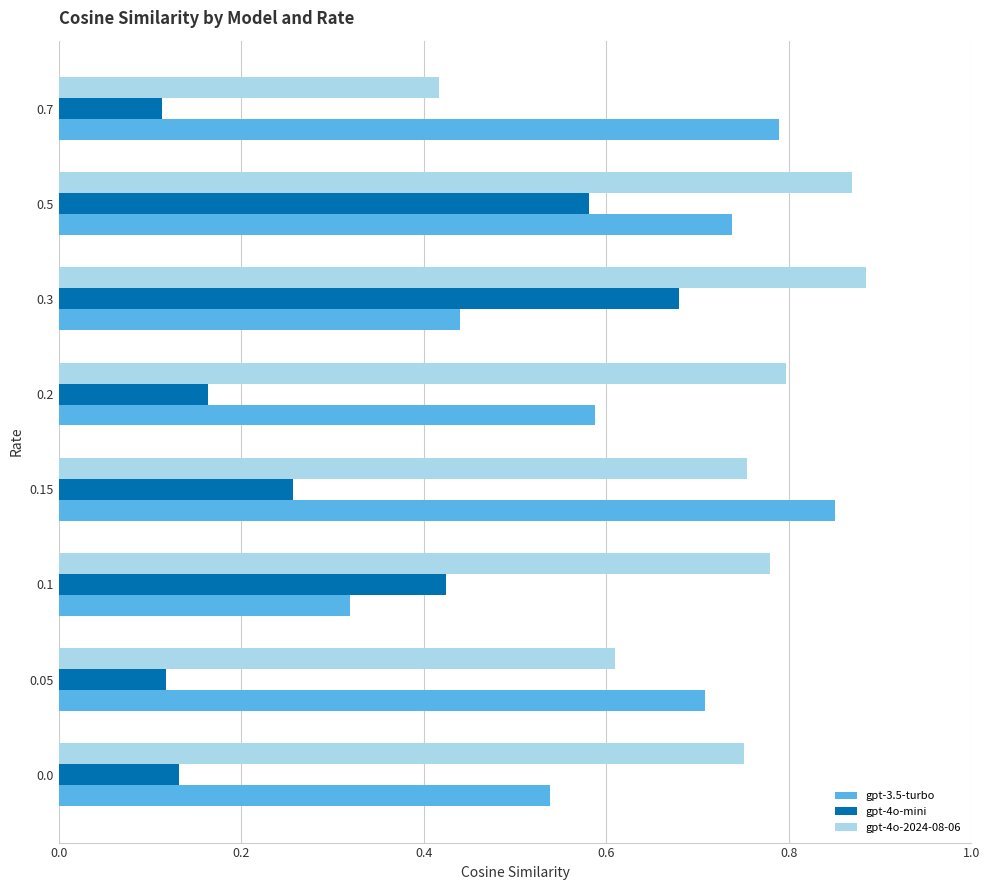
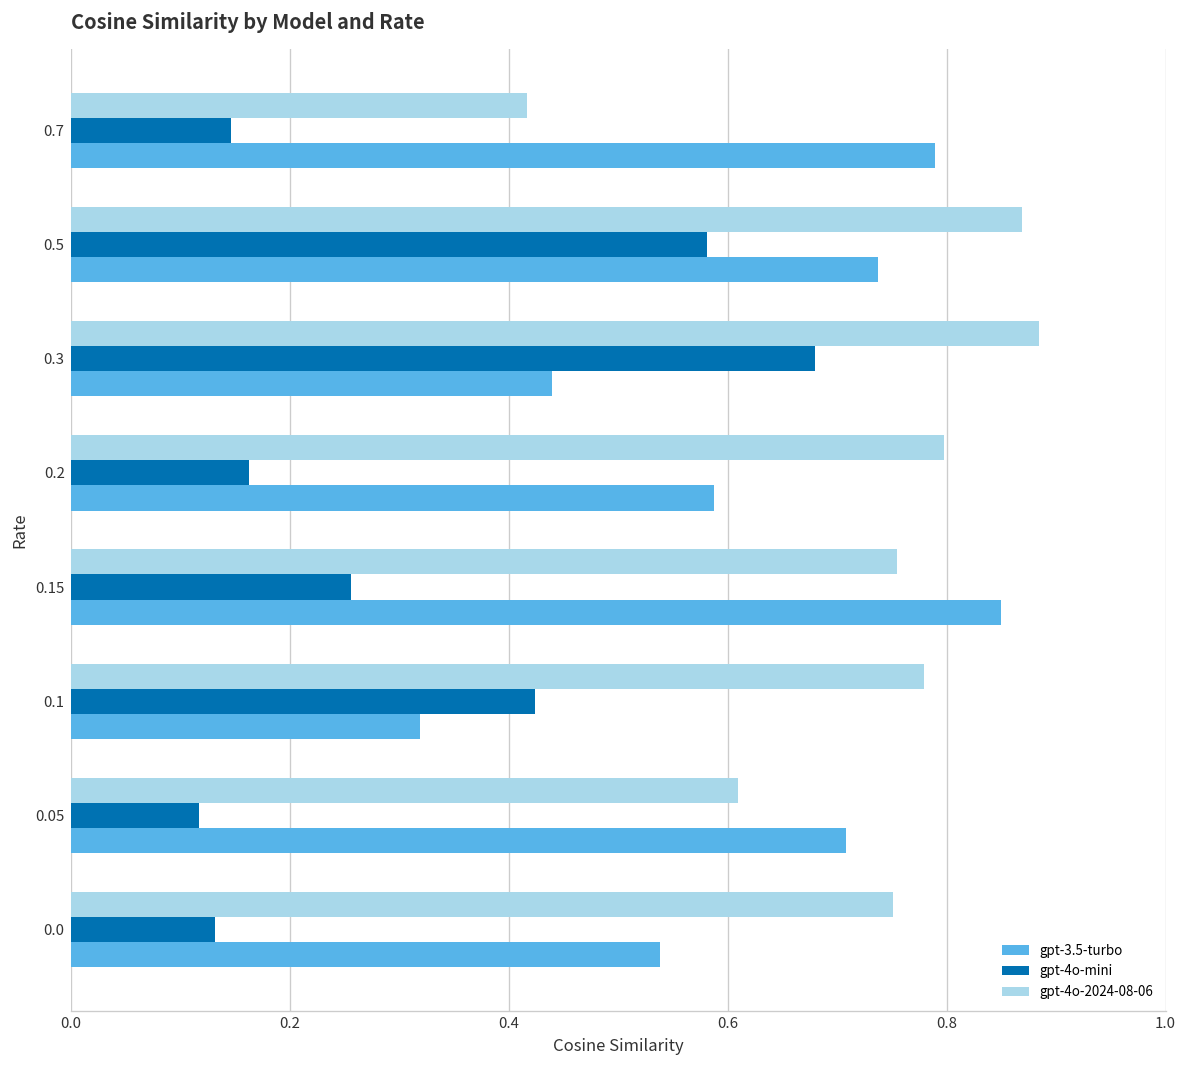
gpt-4o-mini, 0.7: 0.11 -> 0.15
